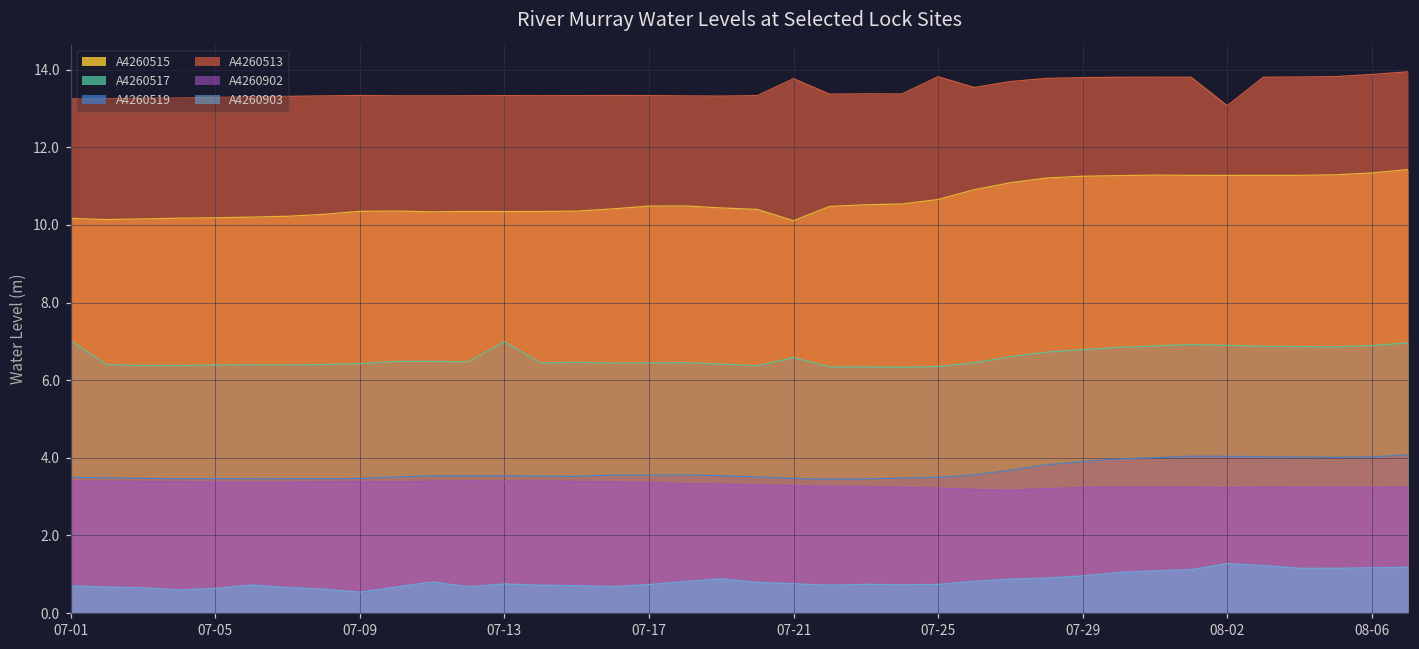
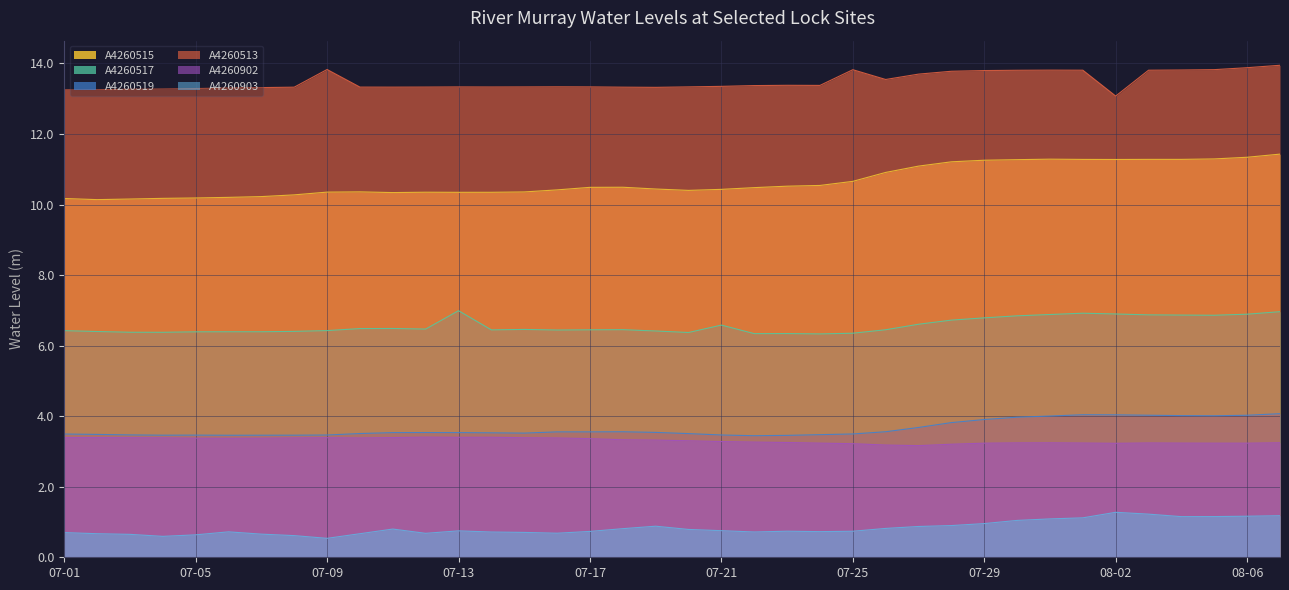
A4260517, 07-01: 7.0 -> 6.4
A4260513, 07-09: 13.3 -> 13.8
A4260515, 07-21: 10.1 -> 10.4
A4260513, 07-21: 13.8 -> 13.4
